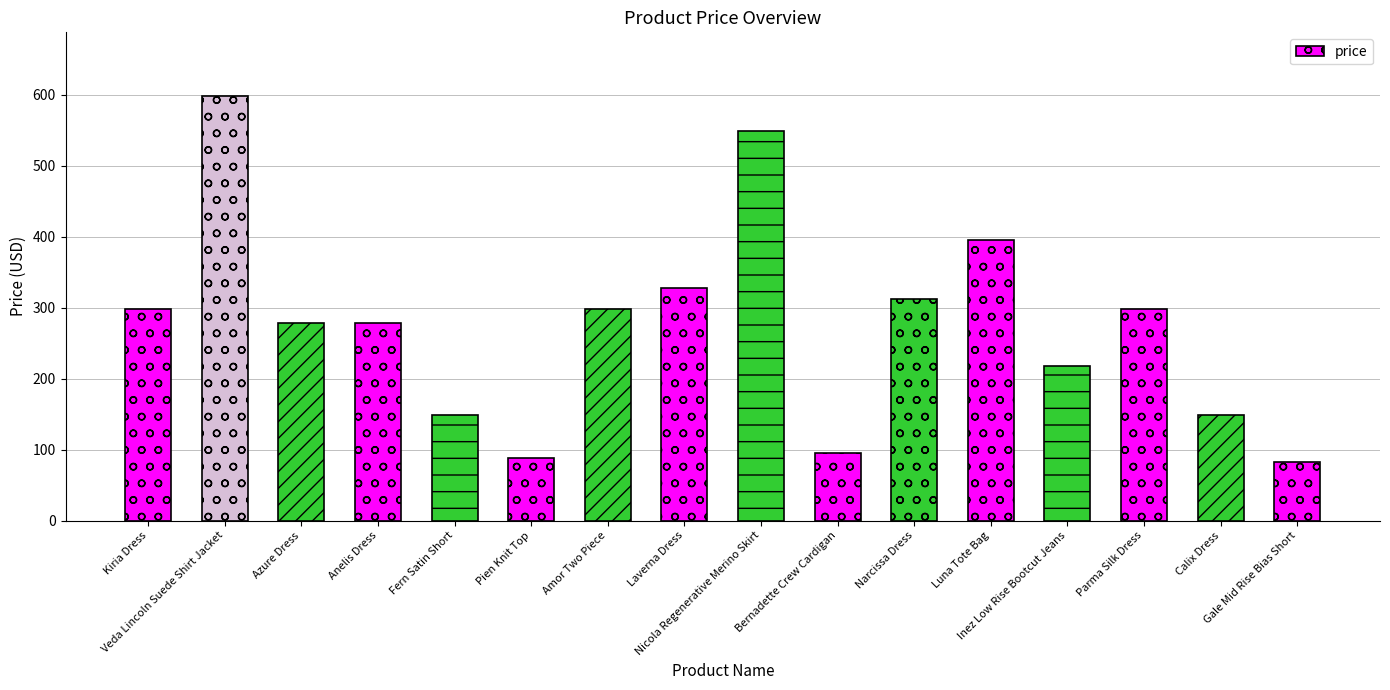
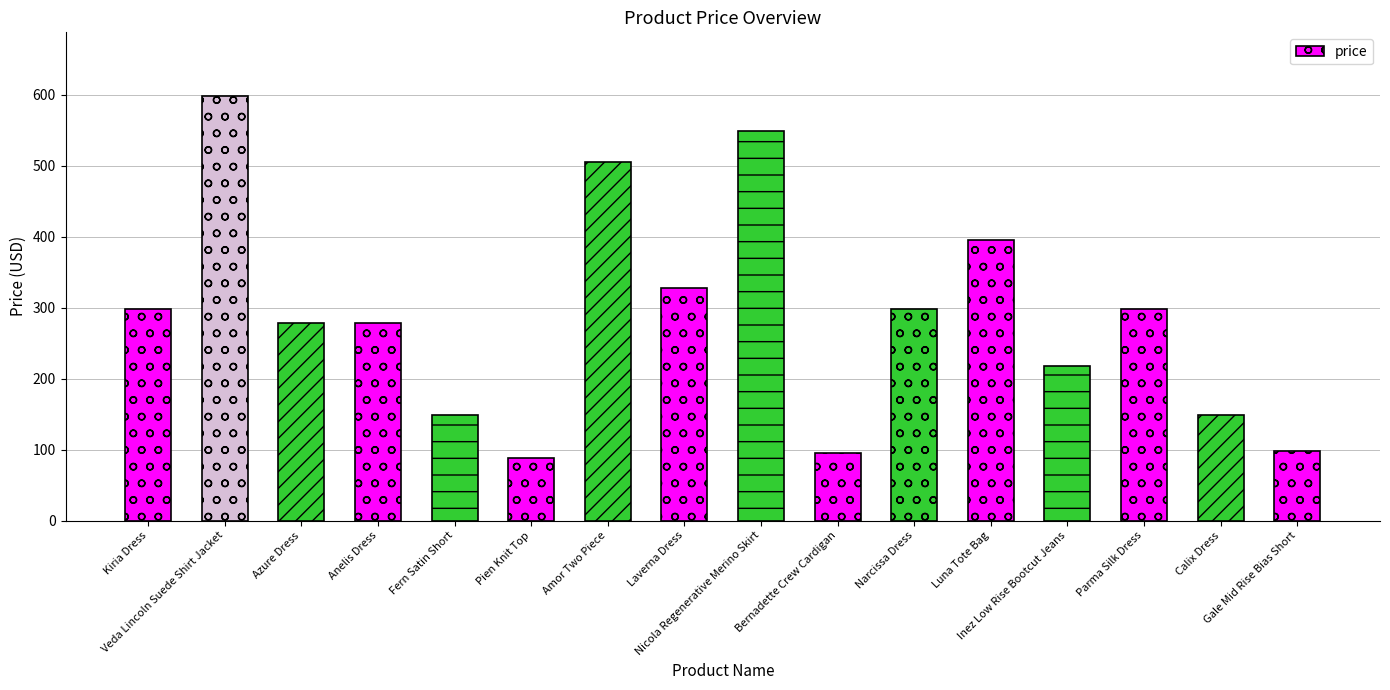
Amor Two Piece: 300 -> 500
Narcissa Dress: 310 -> 300
Gale Mid Rise Bias Short: 80 -> 100
